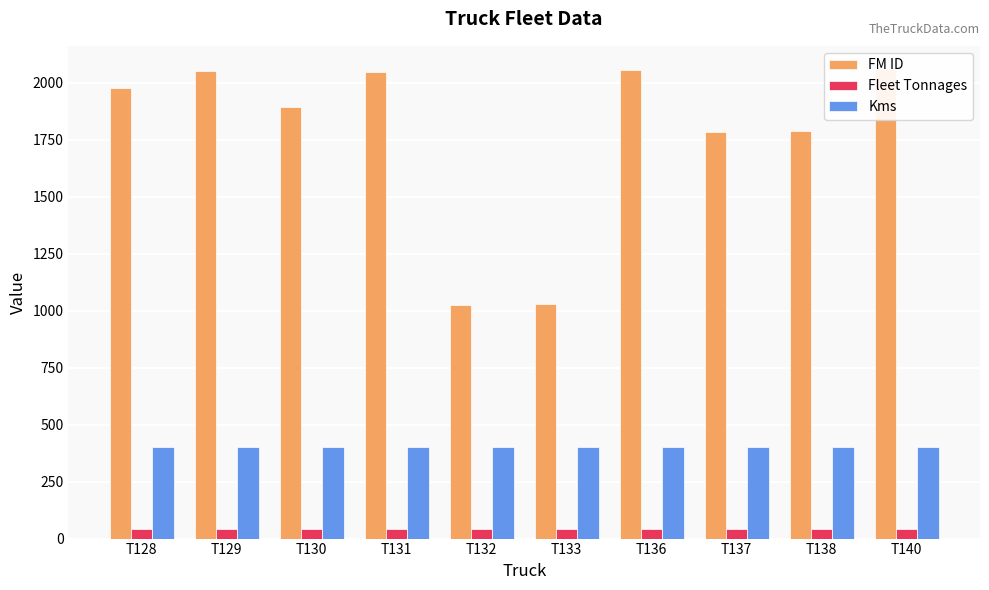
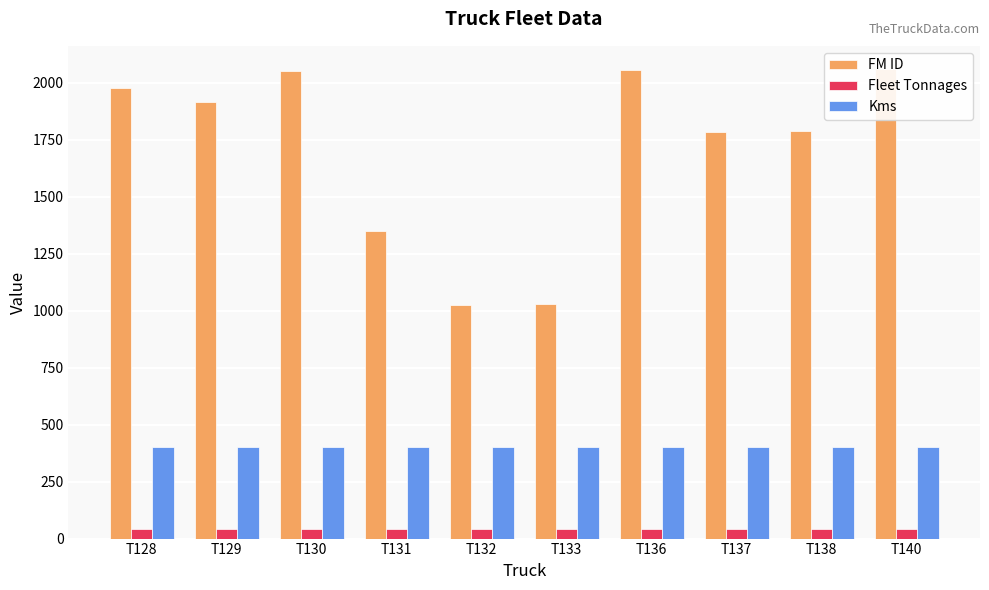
FM ID, T129: 2050 -> 1920
FM ID, T130: 1890 -> 2050
FM ID, T131: 2050 -> 1350
